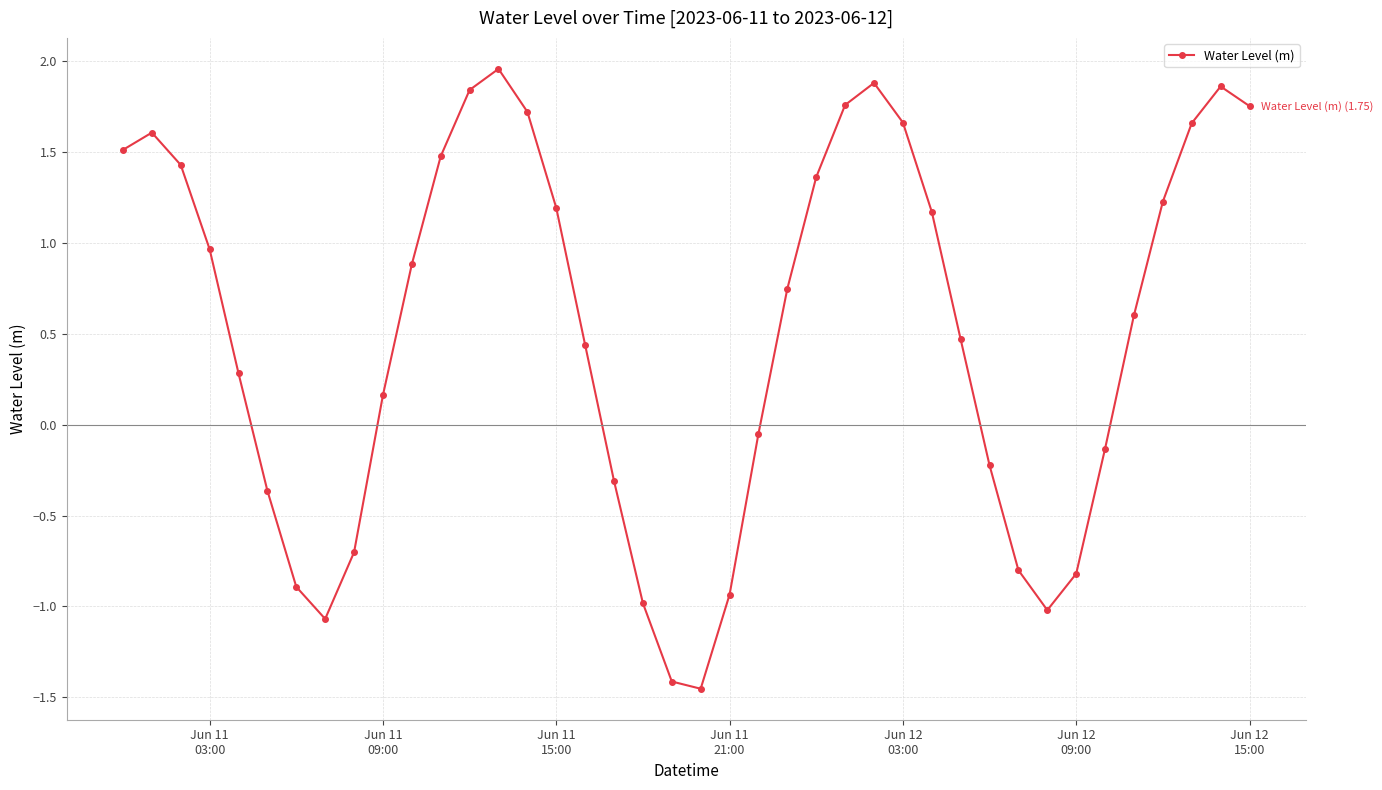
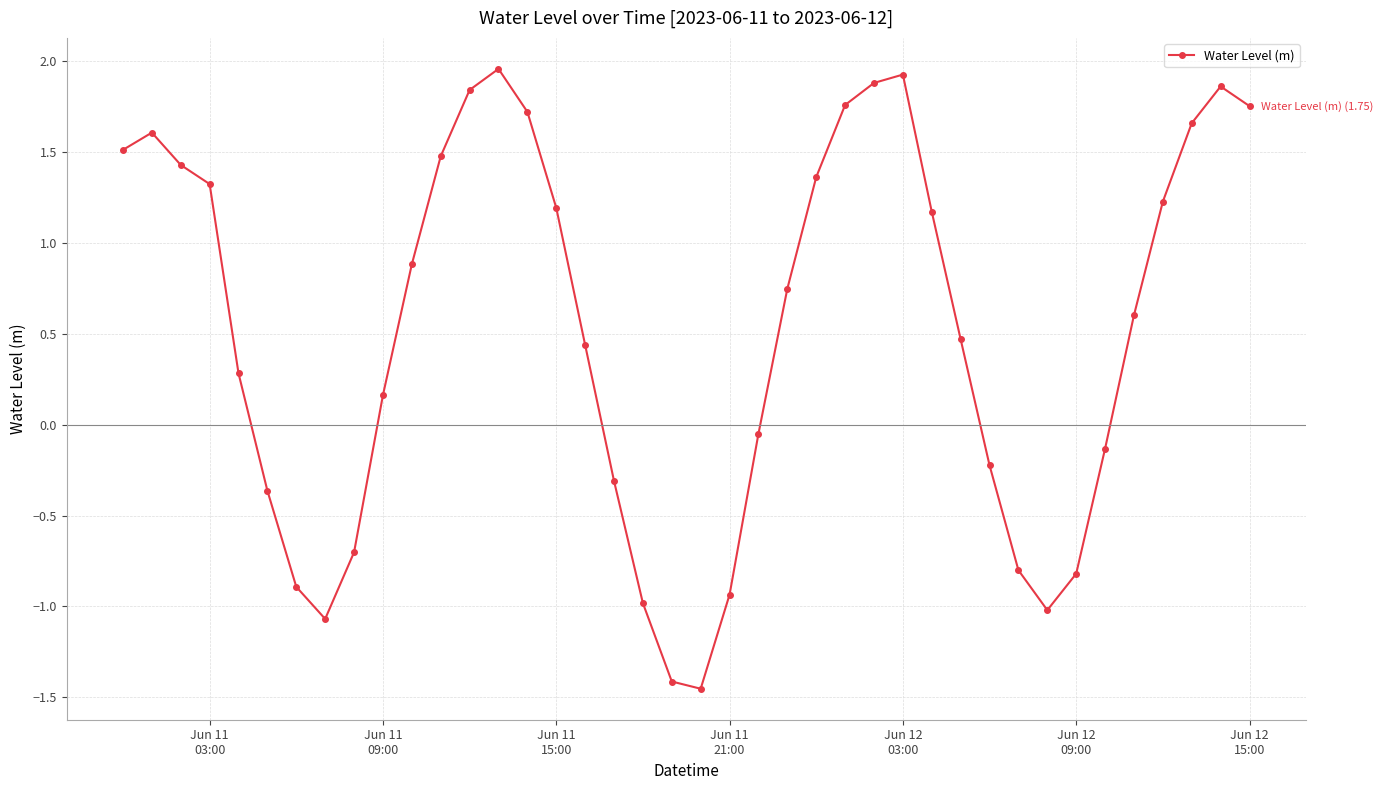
Jun 11 03:00: 0.97 -> 1.32
Jun 12 03:00: 1.66 -> 1.93
